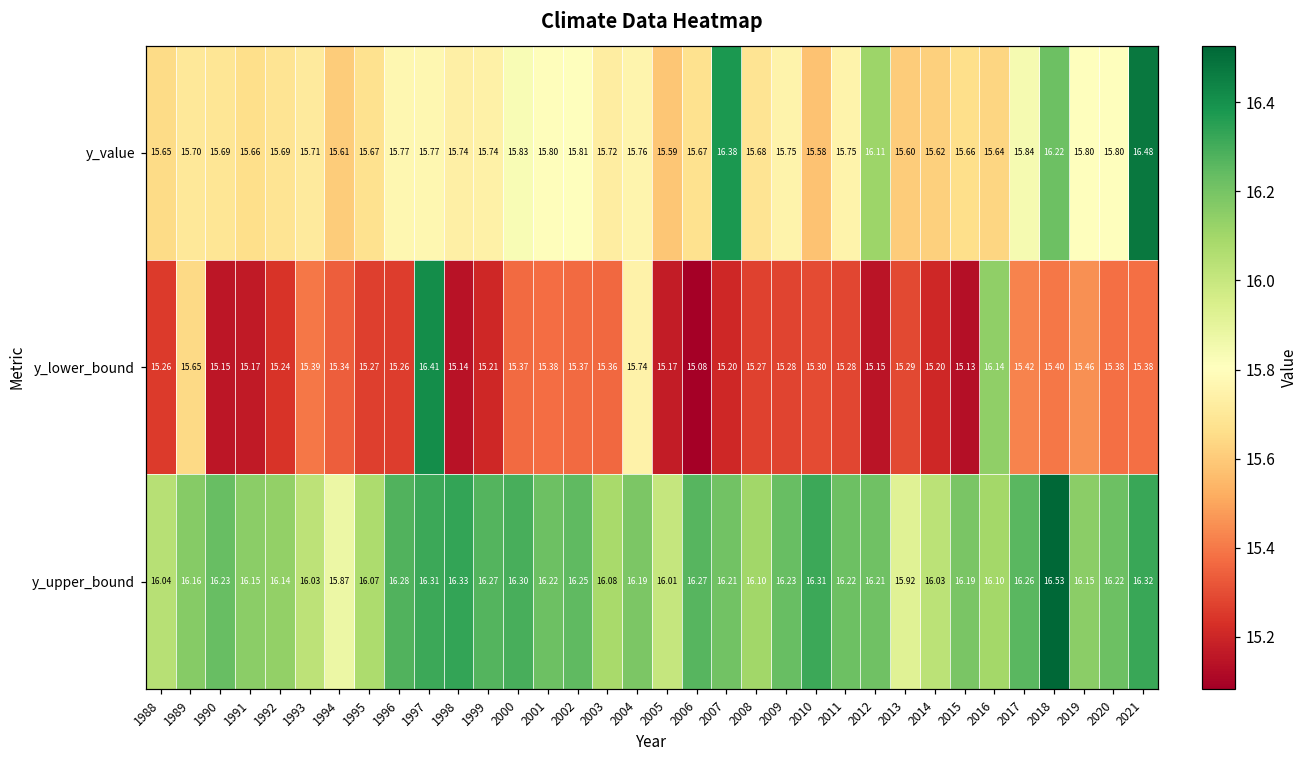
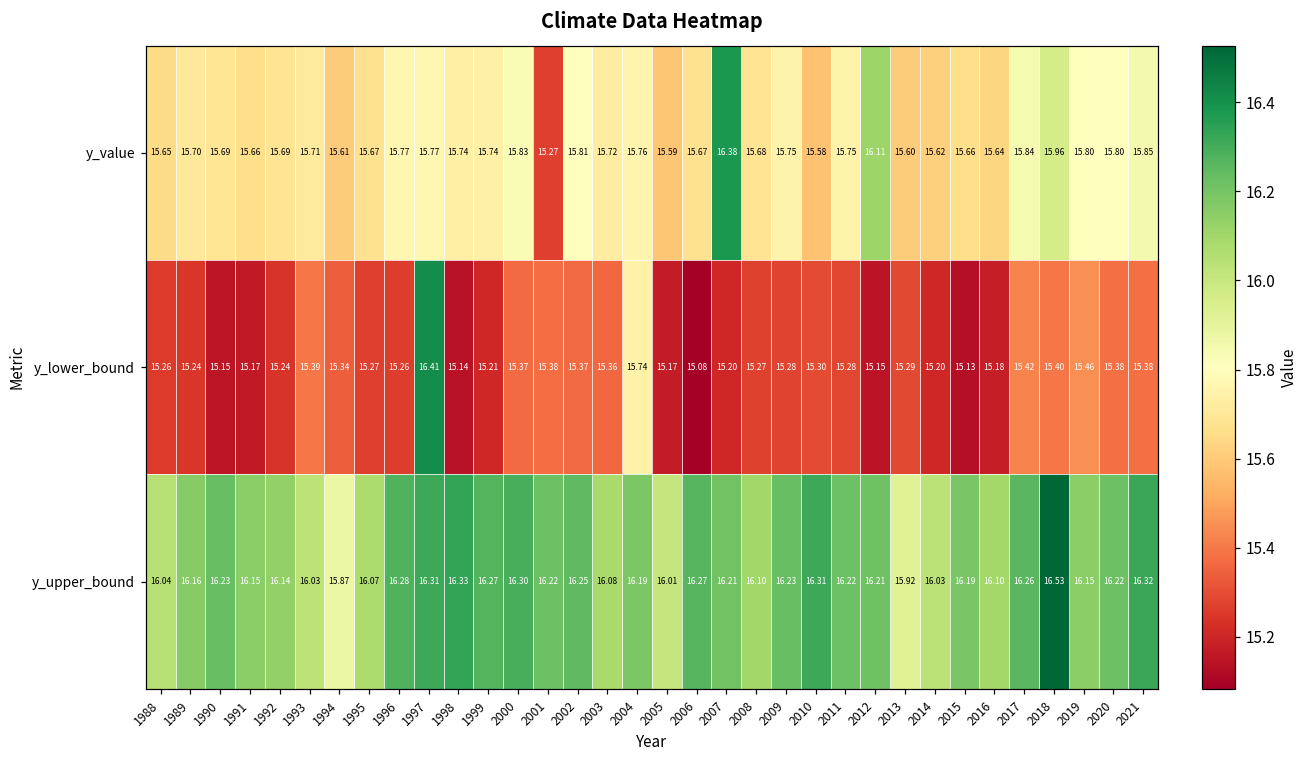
y_value, 2001: 15.80 -> 15.27
y_value, 2018: 16.22 -> 15.96
y_value, 2021: 16.48 -> 15.85
y_lower_bound, 1989: 15.65 -> 15.24
y_lower_bound, 2016: 16.14 -> 15.18
